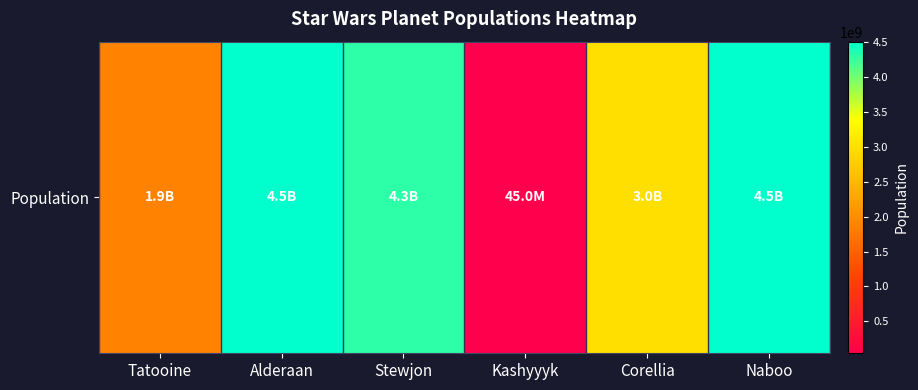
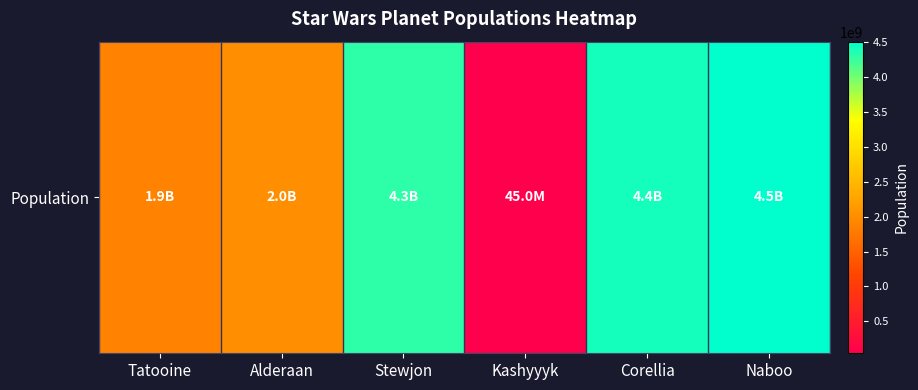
Population, Alderaan: 4.5B -> 2.0B
Population, Corellia: 3.0B -> 4.4B
